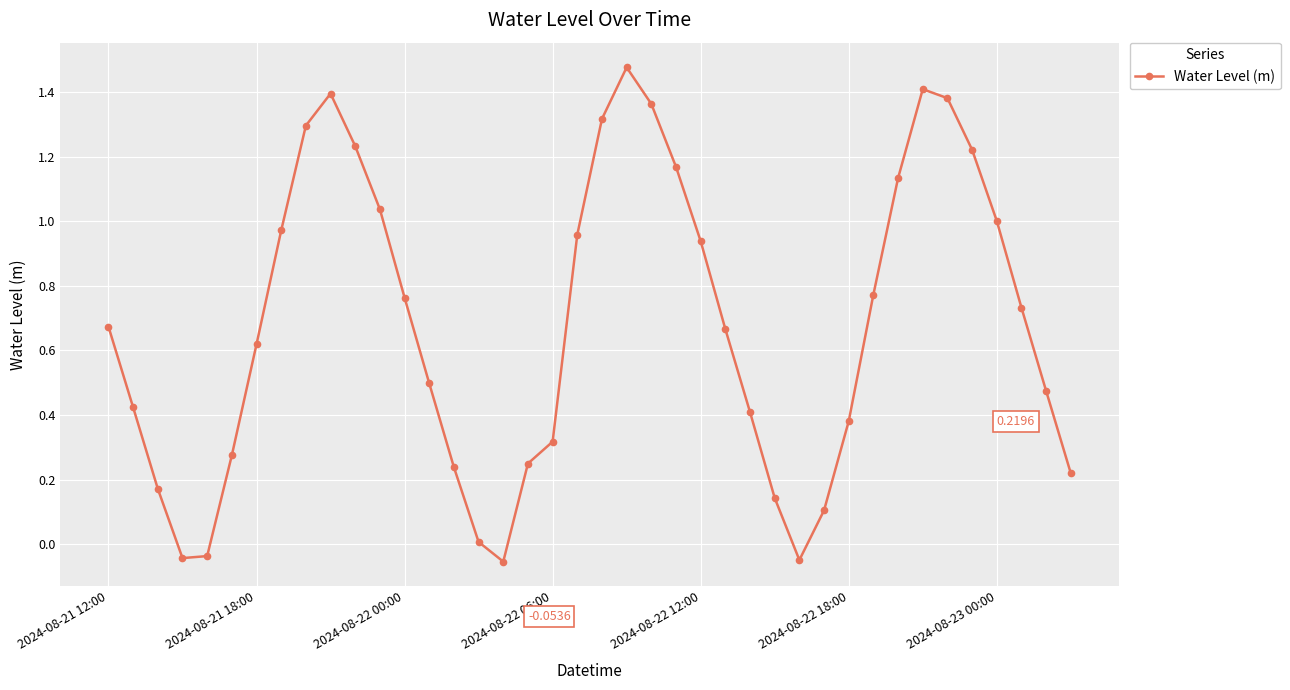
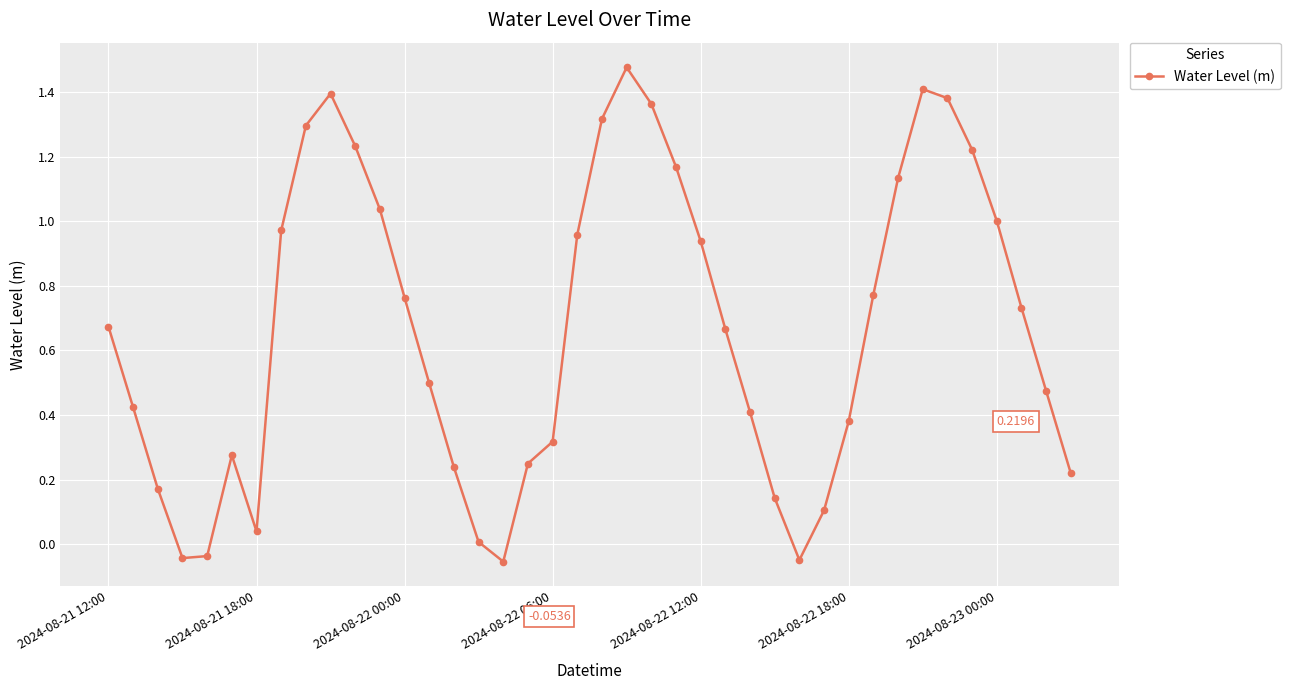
2024-08-21 18:00: 0.62 -> 0.04
